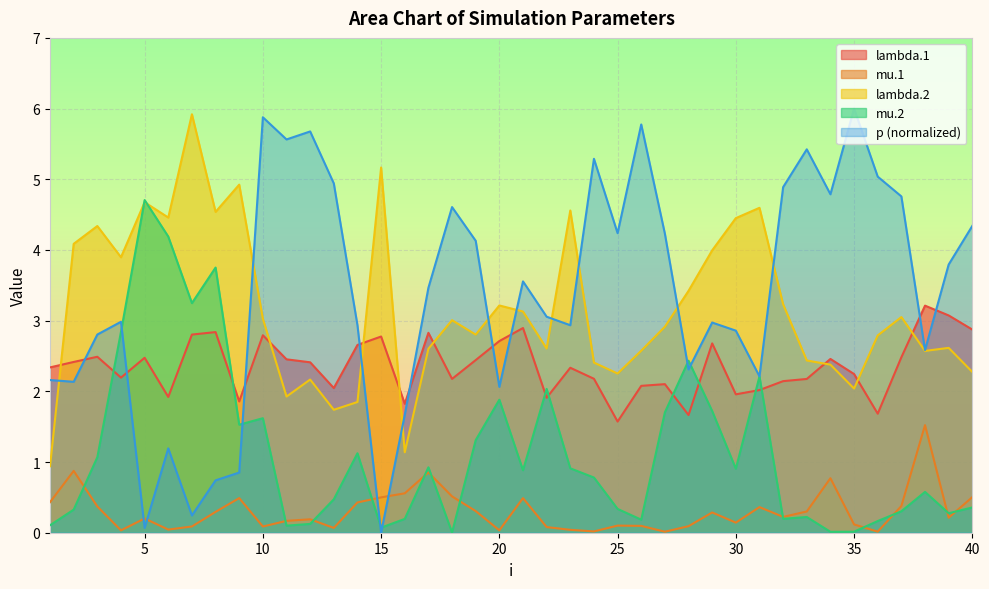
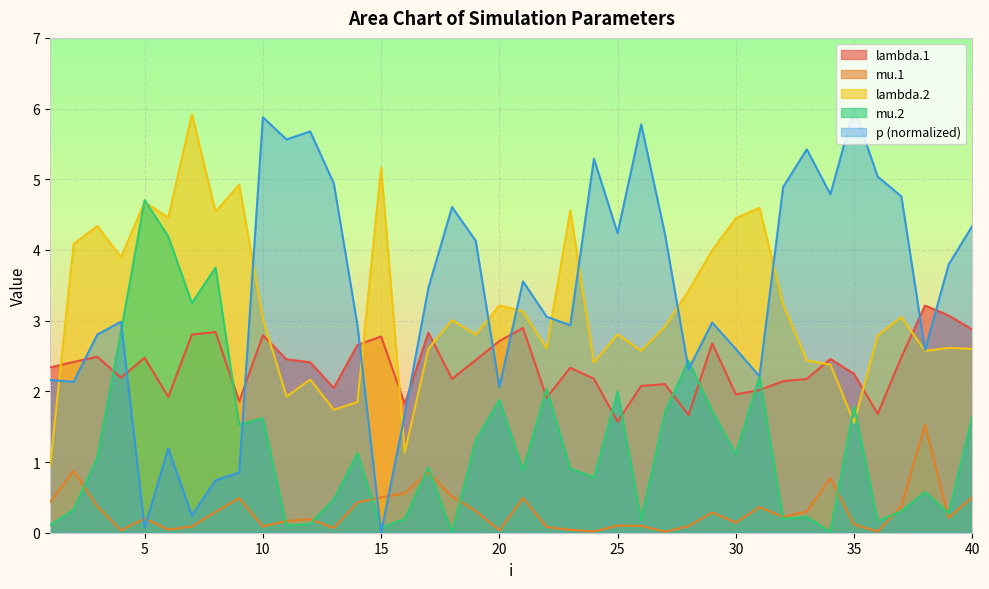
lambda.2, 25: 2.3 -> 2.8
mu.2, 25: 0.3 -> 2.0
mu.2, 30: 0.9 -> 1.1
p (normalized), 30: 2.9 -> 2.6
lambda.2, 35: 2.0 -> 1.6
mu.2, 35: 0.0 -> 1.8
lambda.2, 40: 2.3 -> 2.6
mu.2, 40: 0.4 -> 1.6
